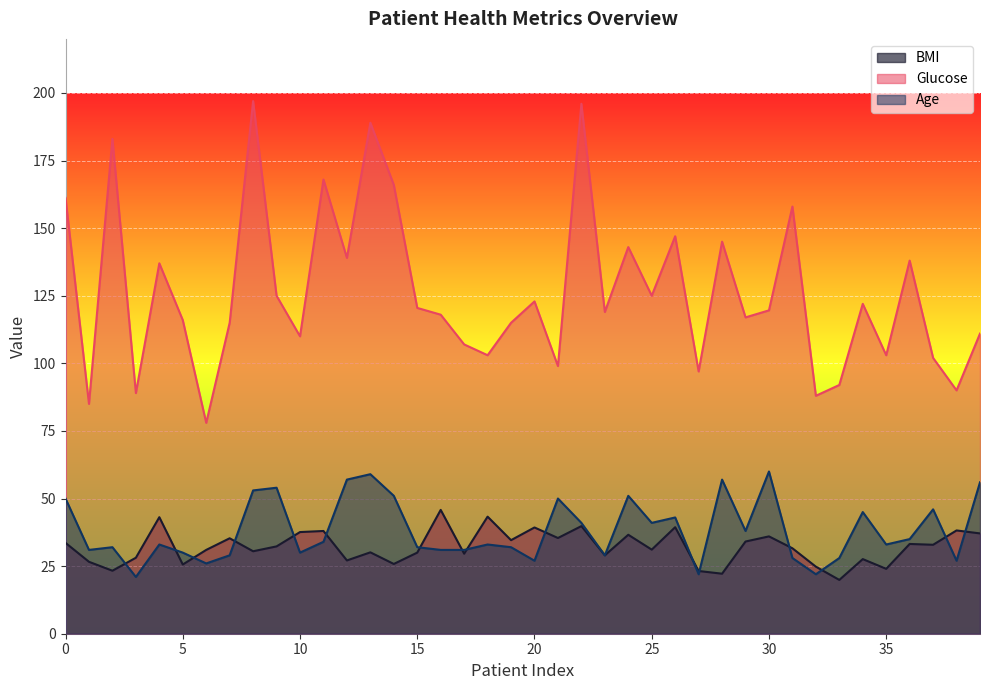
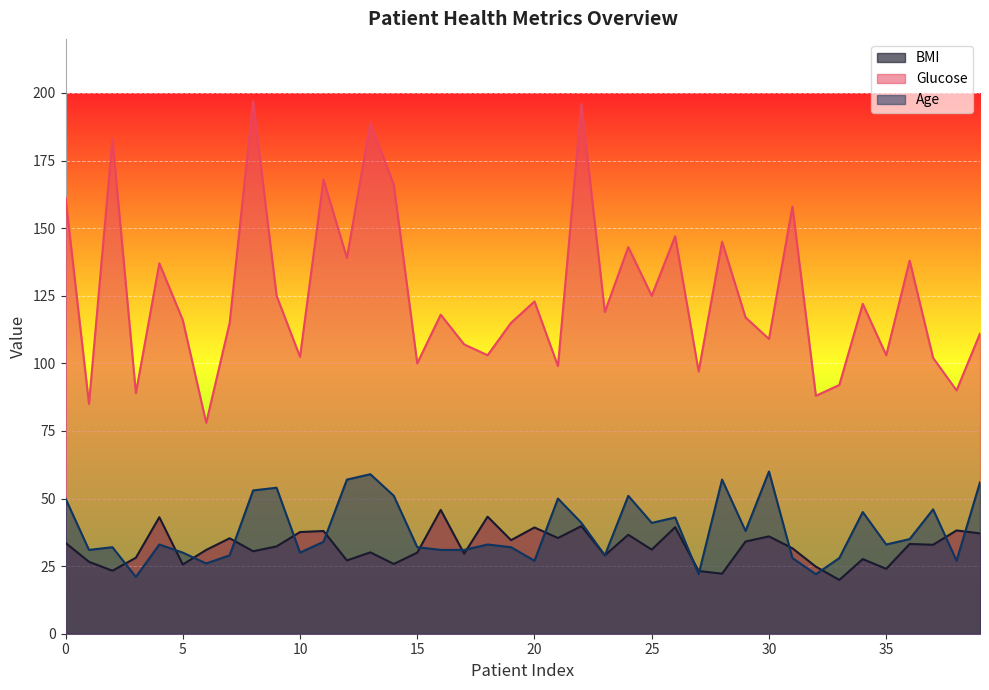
Glucose, 10: 110 -> 102
Glucose, 15: 121 -> 100
Glucose, 30: 120 -> 109
